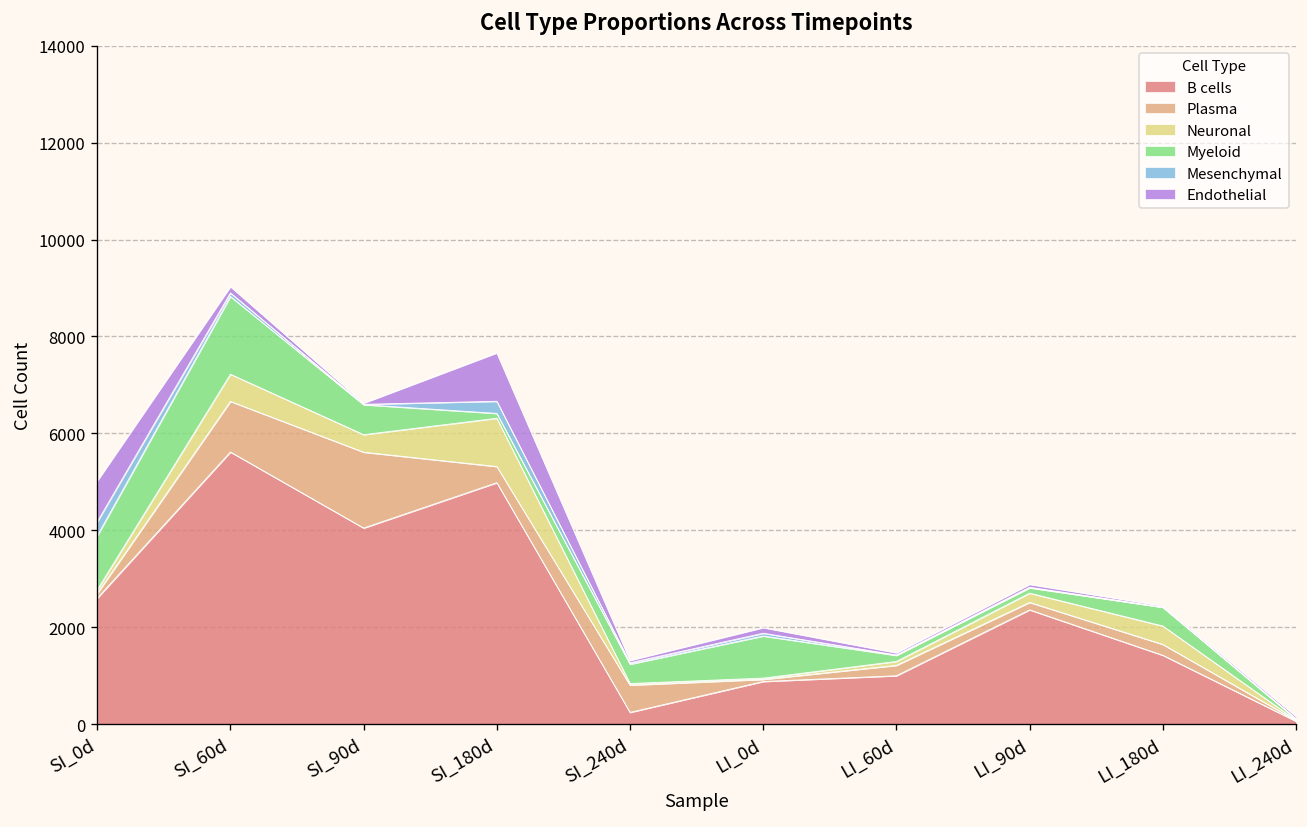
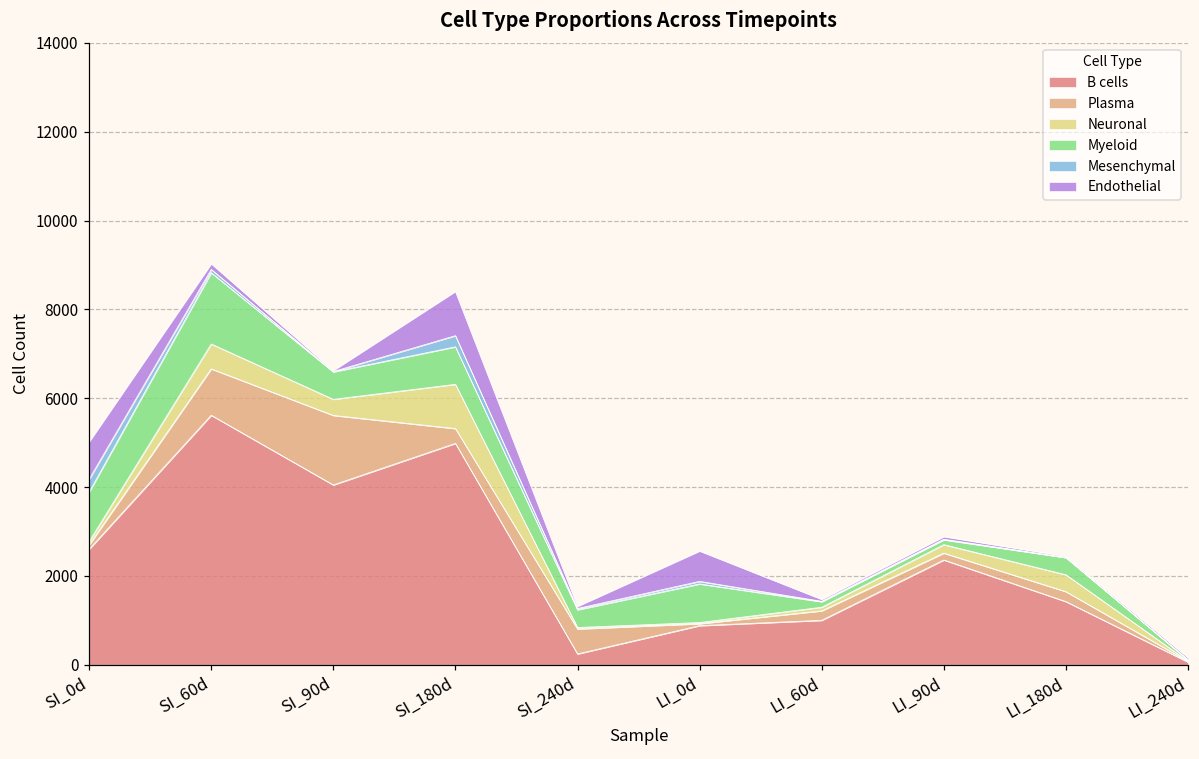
Myeloid, SI_180d: 100 -> 800
Endothelial, LI_0d: 100 -> 700
